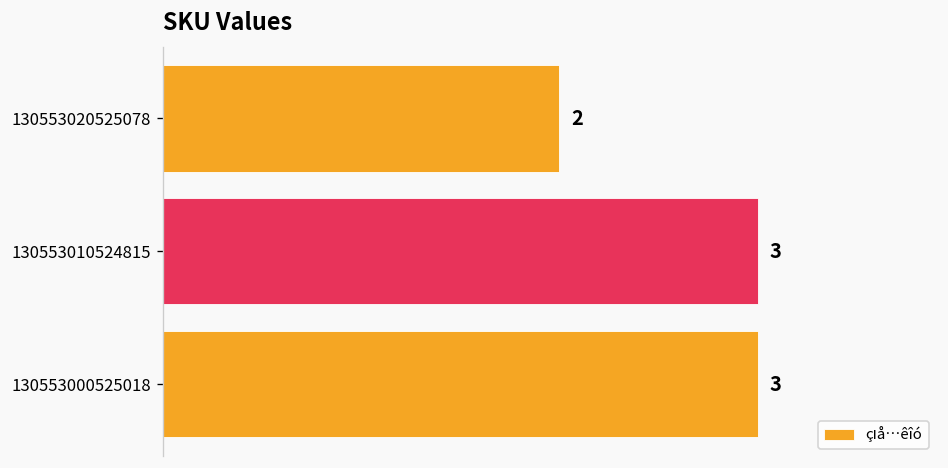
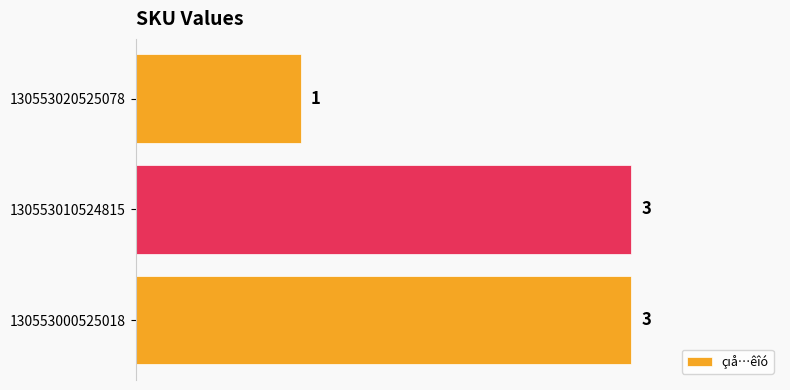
130553020525078: 2 -> 1
